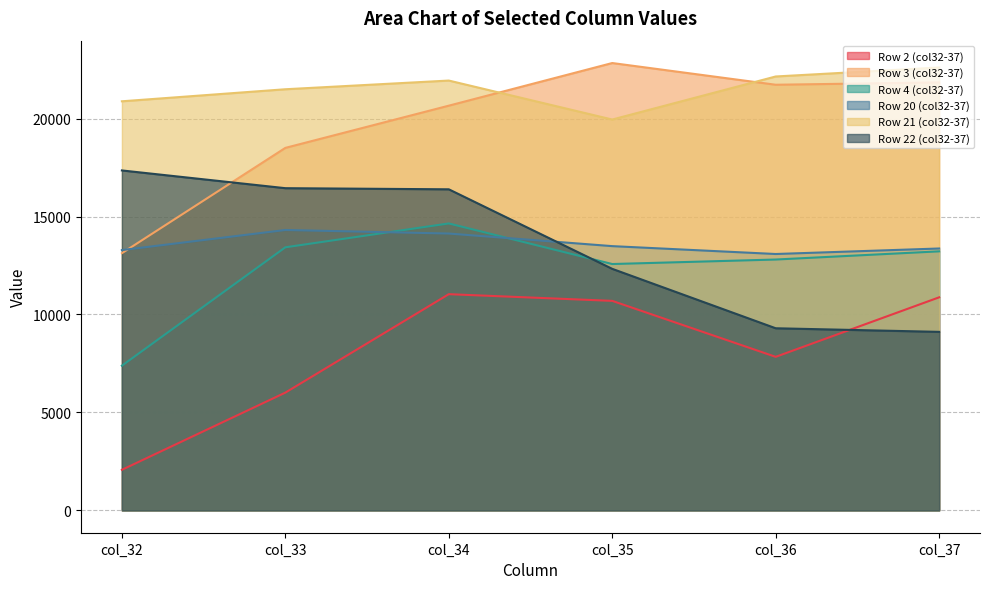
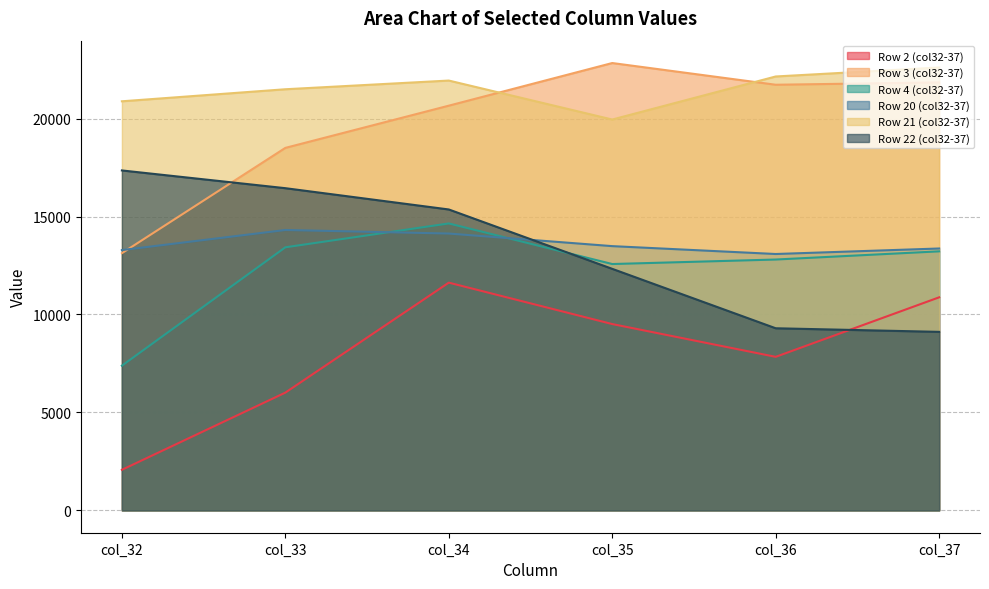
Row 2 (col32-37), col_34: 11000 -> 11600
Row 22 (col32-37), col_34: 16400 -> 15400
Row 2 (col32-37), col_35: 10700 -> 9500
